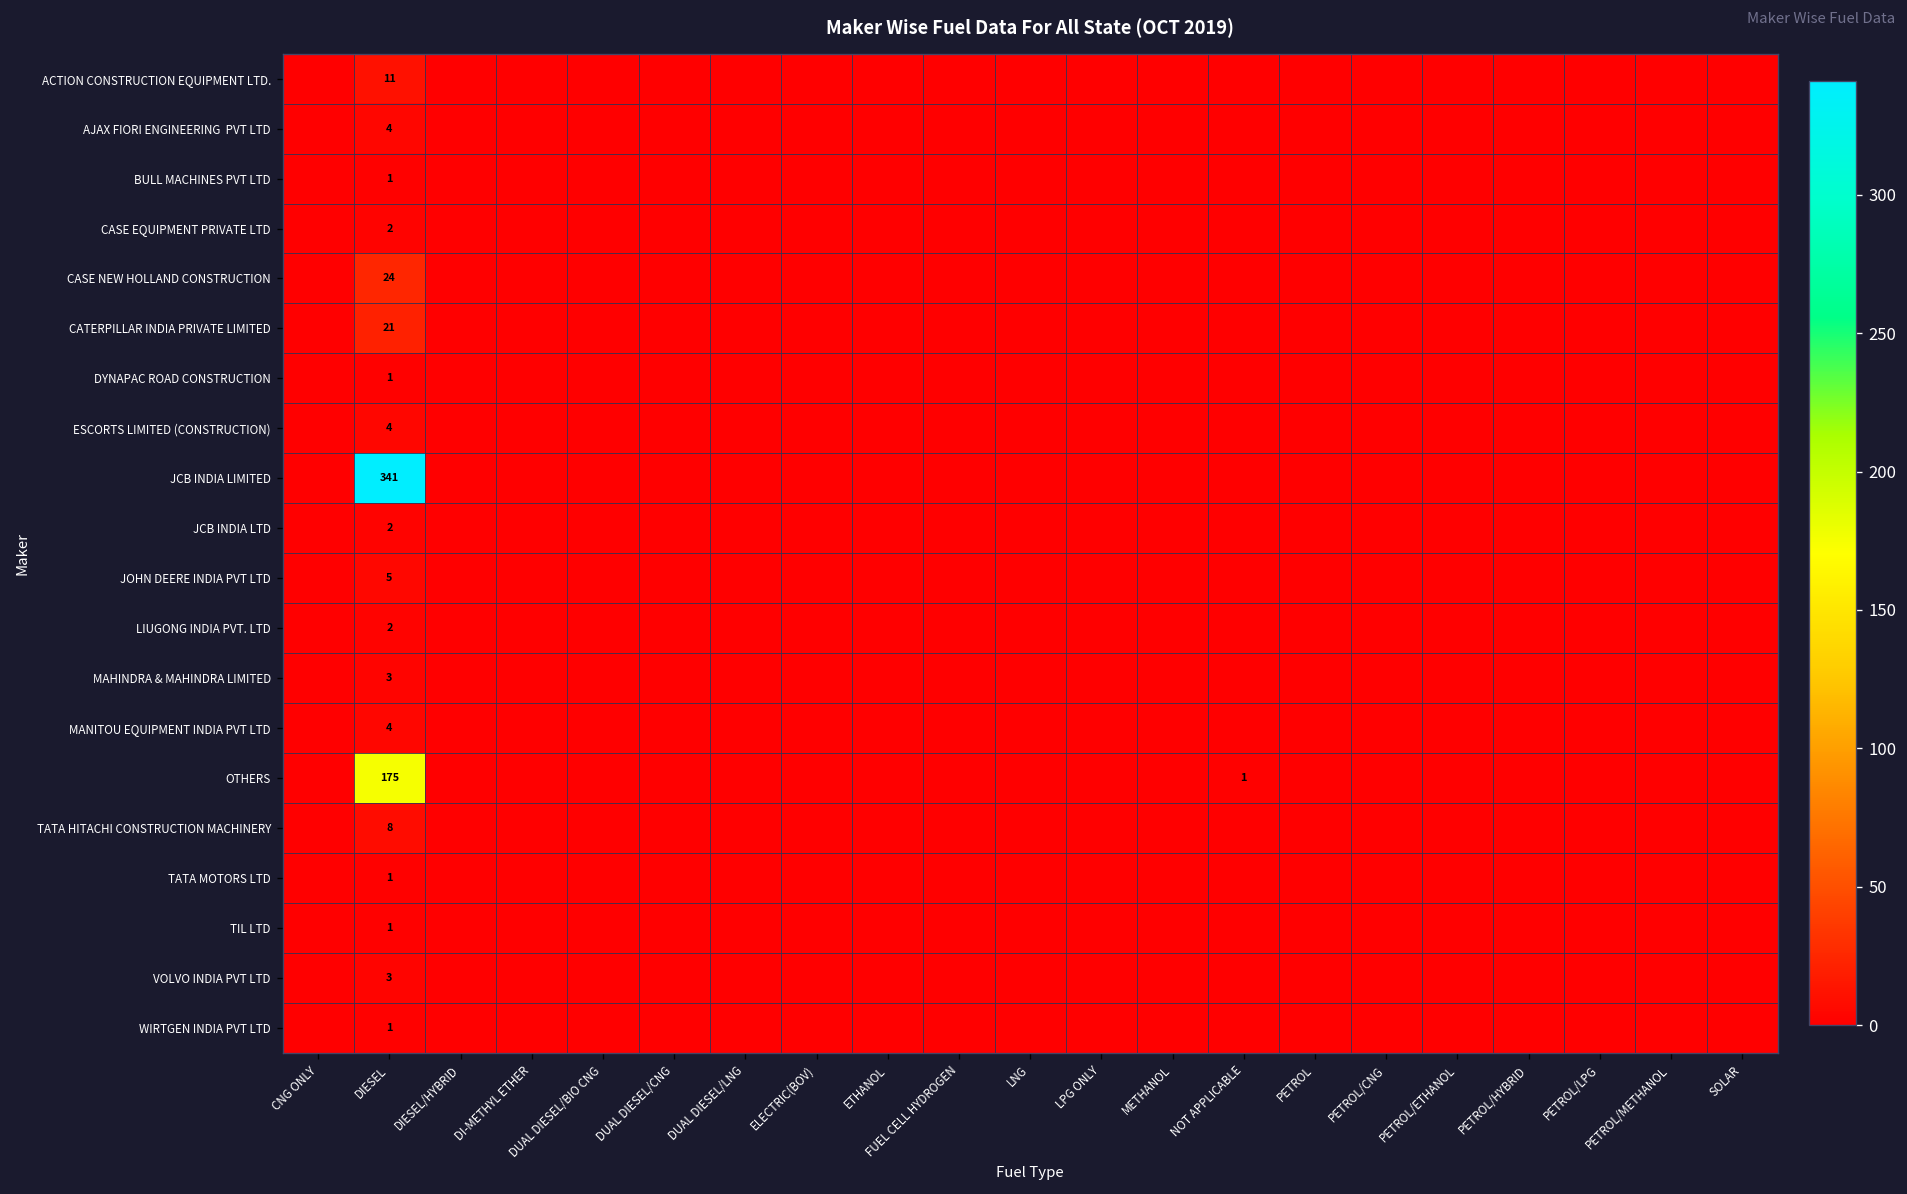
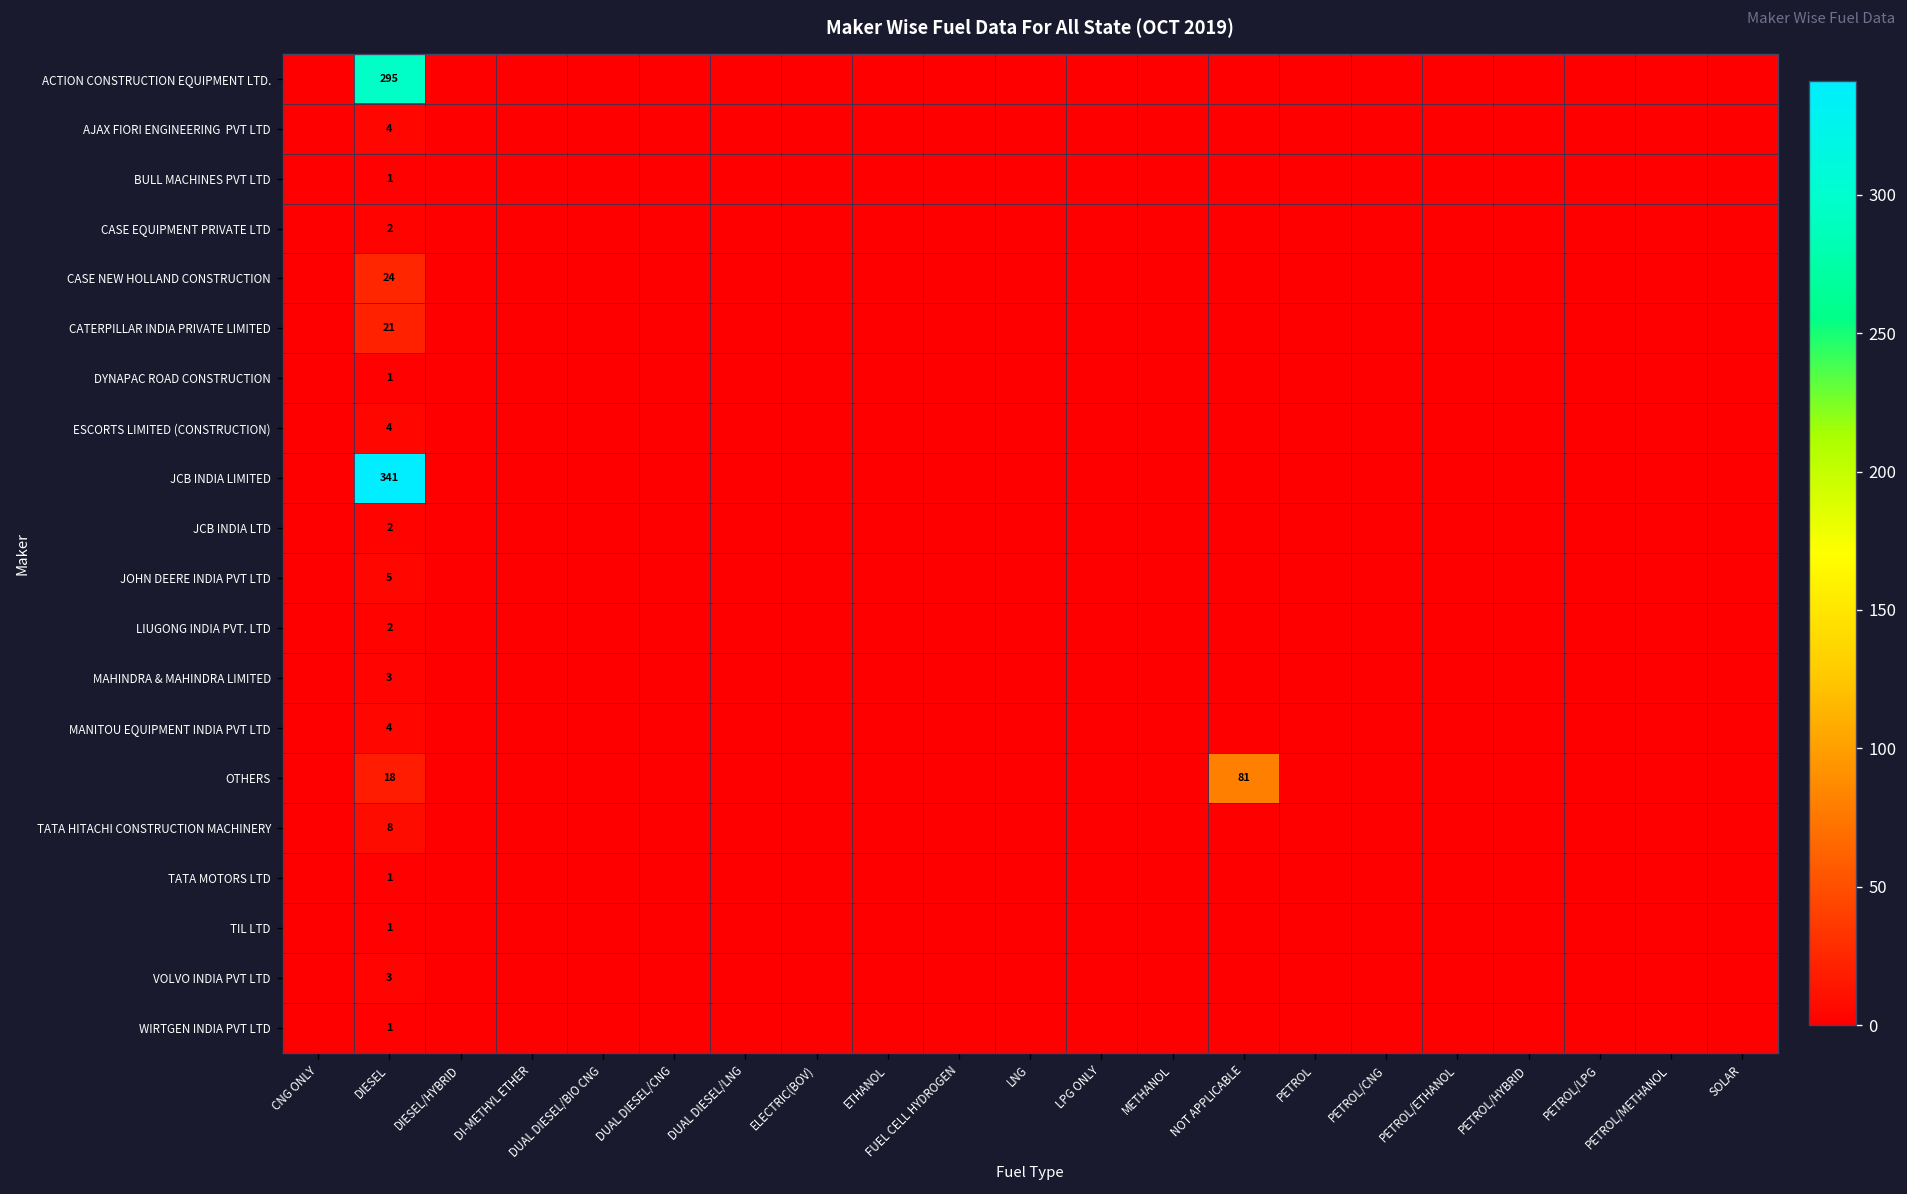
ACTION CONSTRUCTION EQUIPMENT LTD., DIESEL: 11 -> 295
OTHERS, DIESEL: 175 -> 18
OTHERS, NOT APPLICABLE: 1 -> 81
